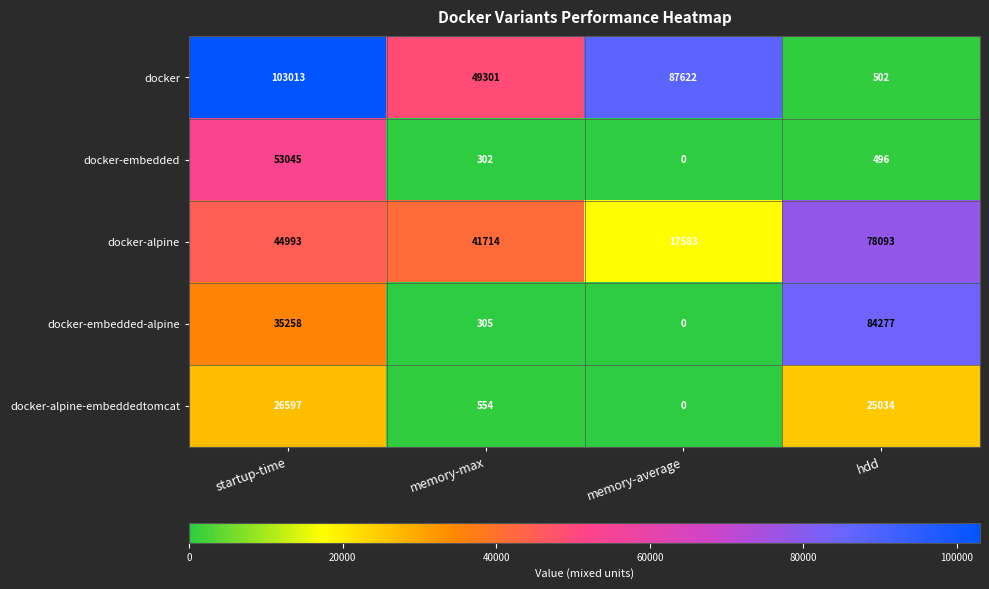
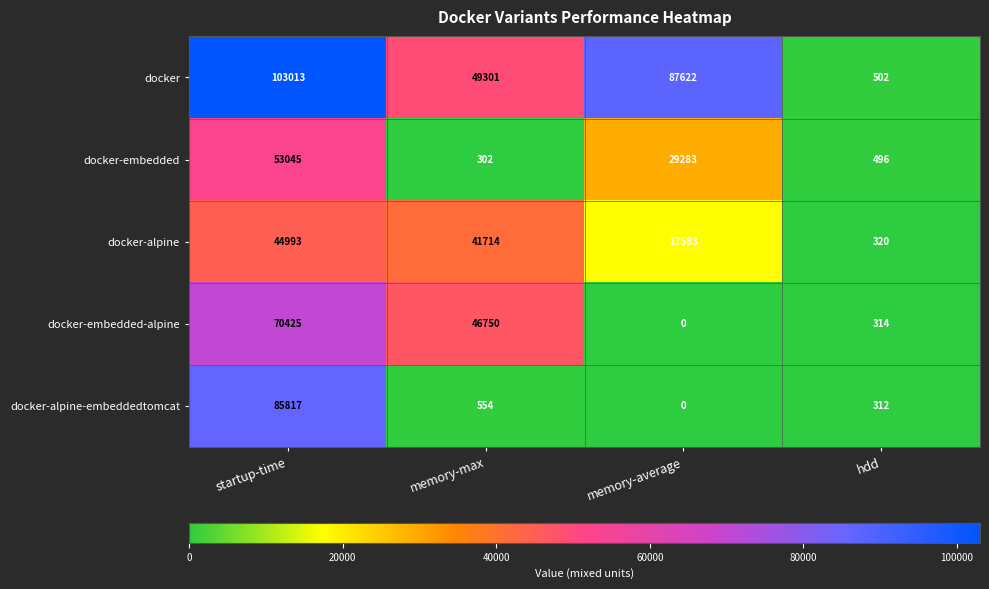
docker-embedded, memory-average: 0 -> 29283
docker-alpine, hdd: 78093 -> 320
docker-embedded-alpine, startup-time: 35258 -> 70425
docker-embedded-alpine, memory-max: 305 -> 46750
docker-embedded-alpine, hdd: 84277 -> 314
docker-alpine-embeddedtomcat, startup-time: 26597 -> 85817
docker-alpine-embeddedtomcat, hdd: 25034 -> 312
